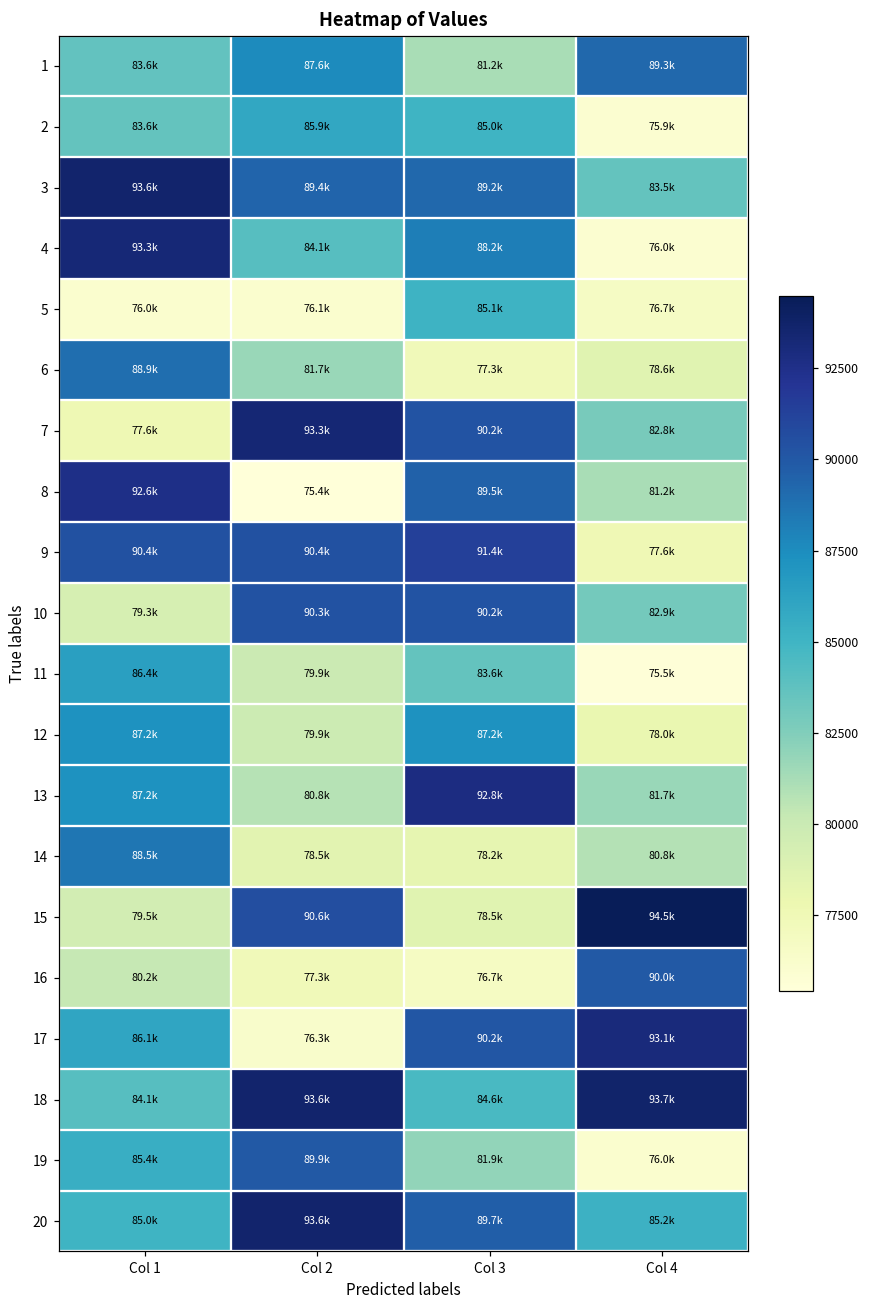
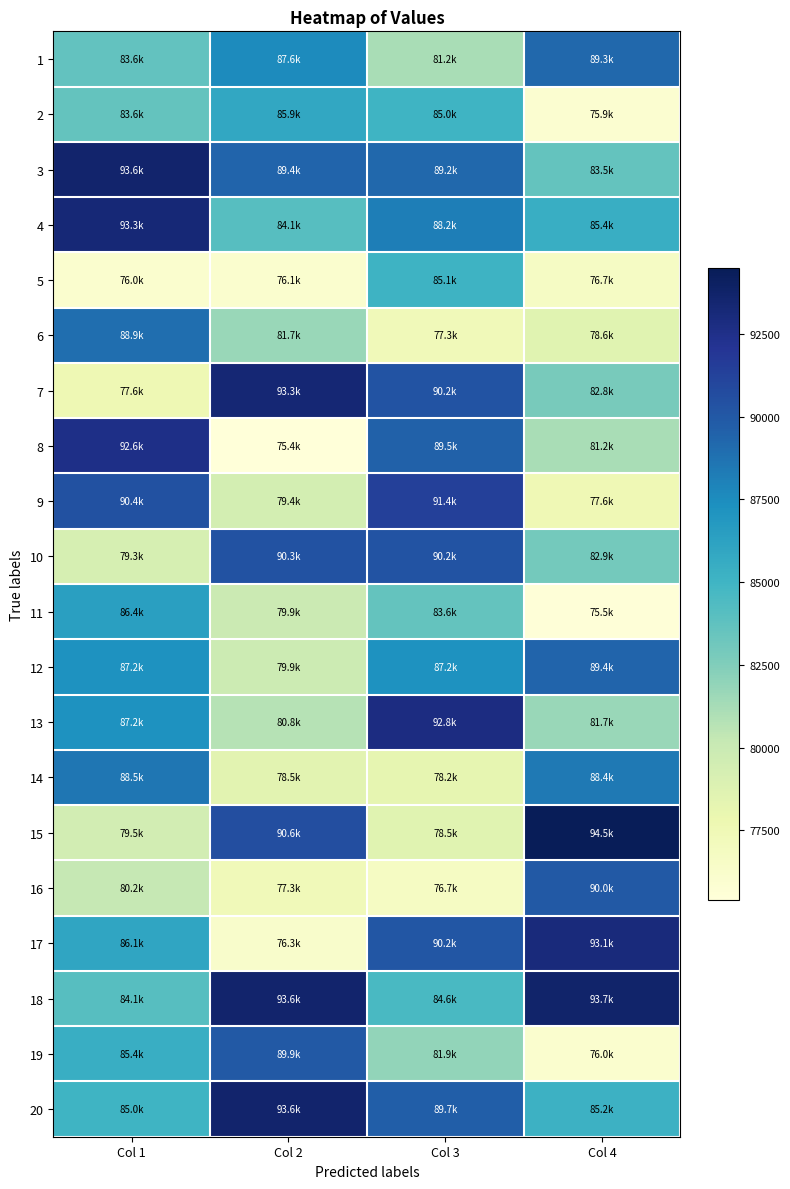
4, Col 4: 76.0k -> 85.4k
9, Col 2: 90.4k -> 79.4k
12, Col 4: 78.0k -> 89.4k
14, Col 4: 80.8k -> 88.4k
